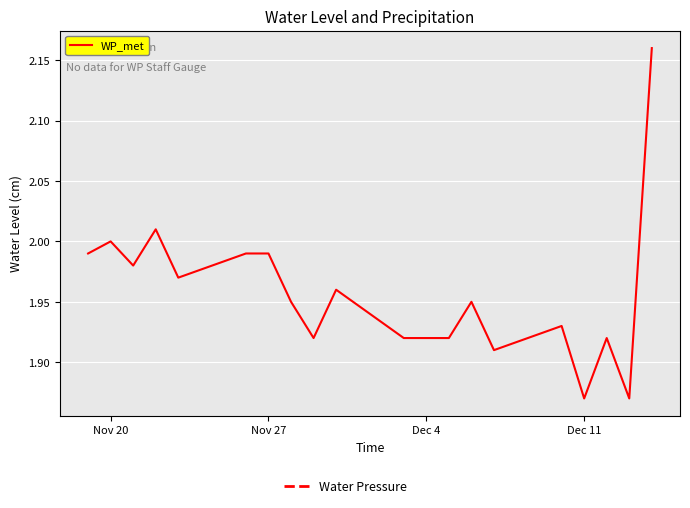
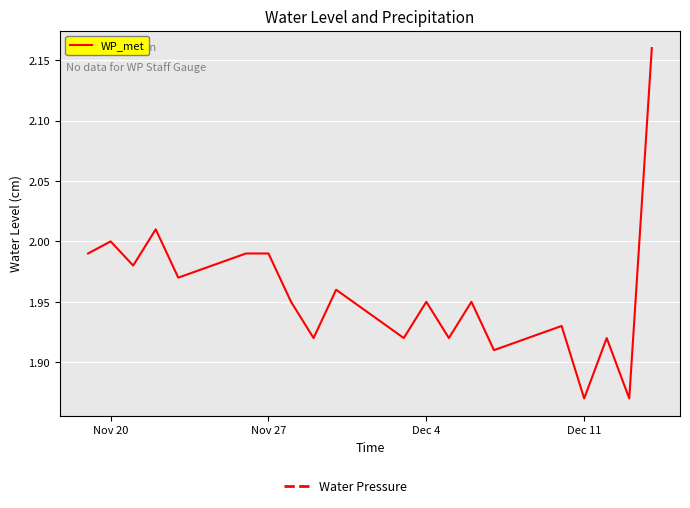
Dec 4: 1.92 -> 1.95
